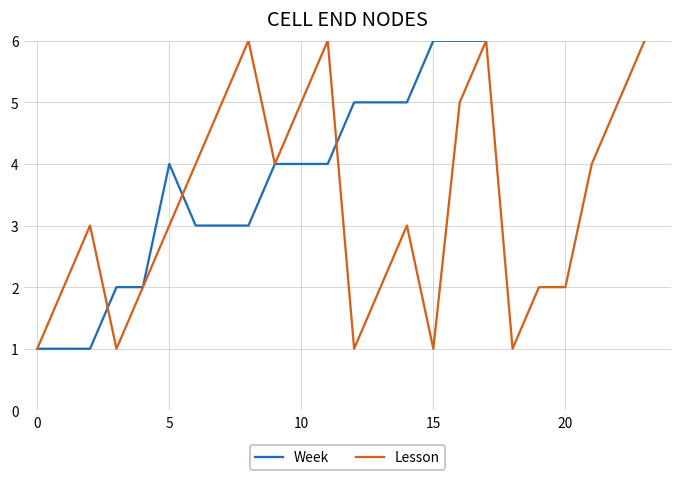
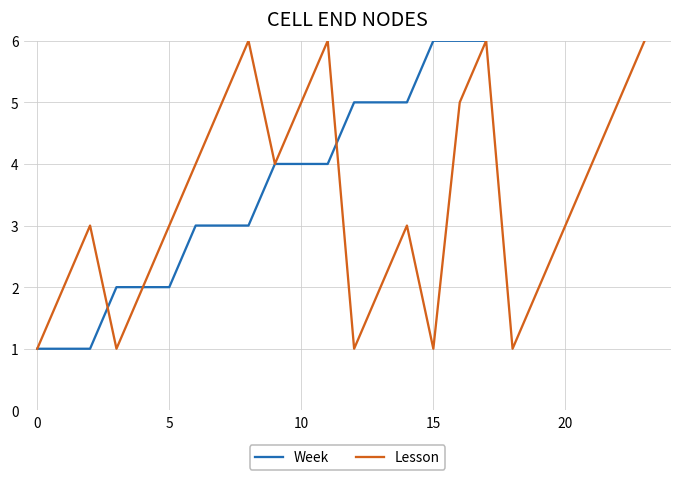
Week, 5: 4 -> 2
Lesson, 20: 2 -> 3
